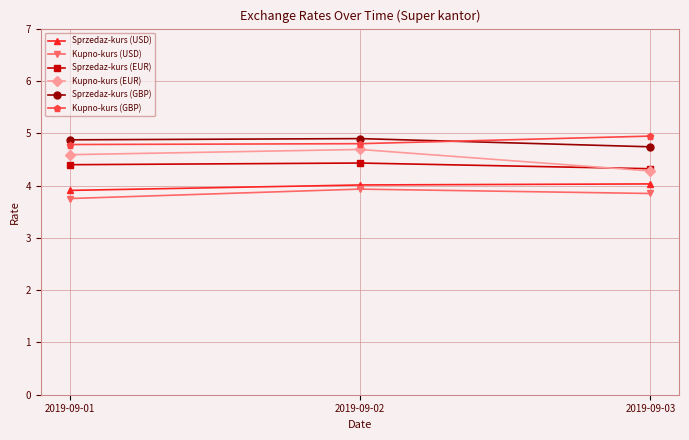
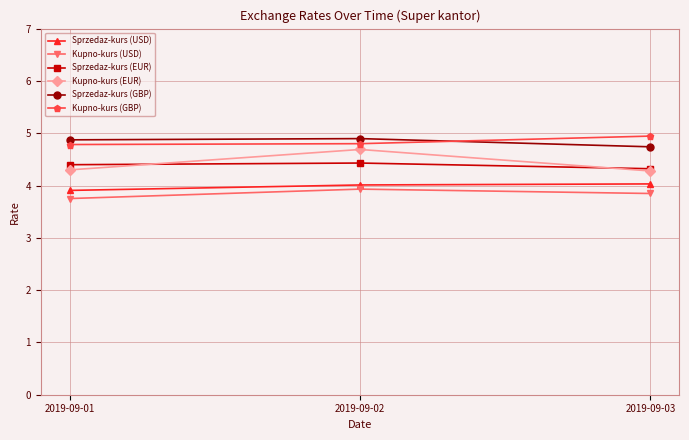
Kupno-kurs (EUR), 2019-09-01: 4.6 -> 4.3
